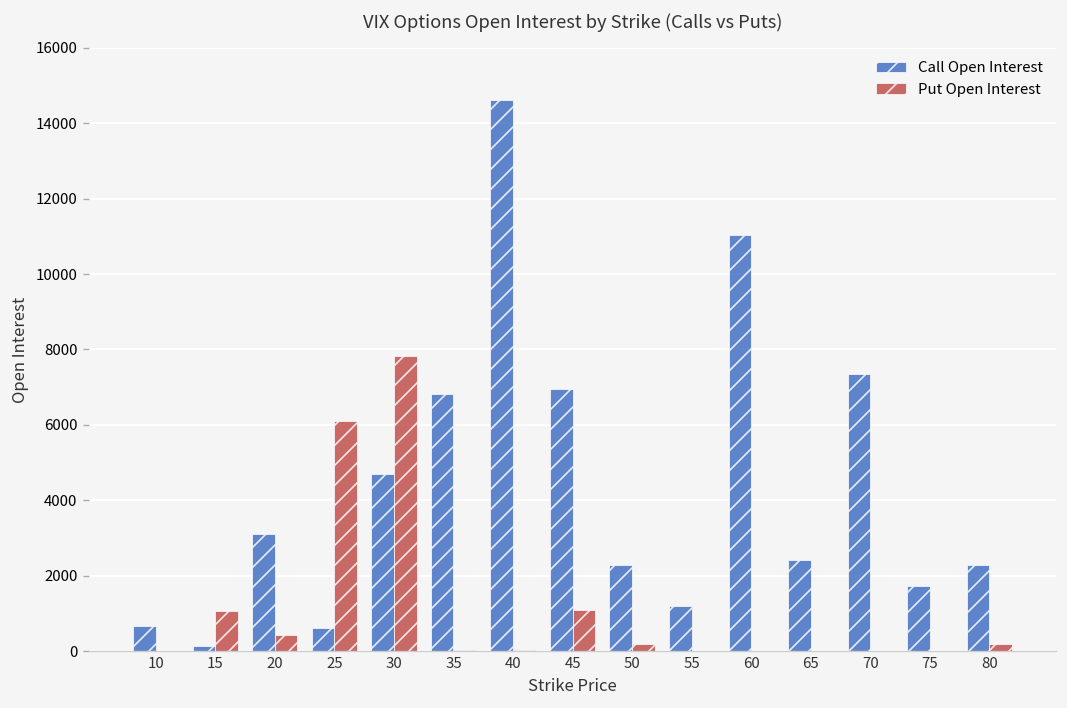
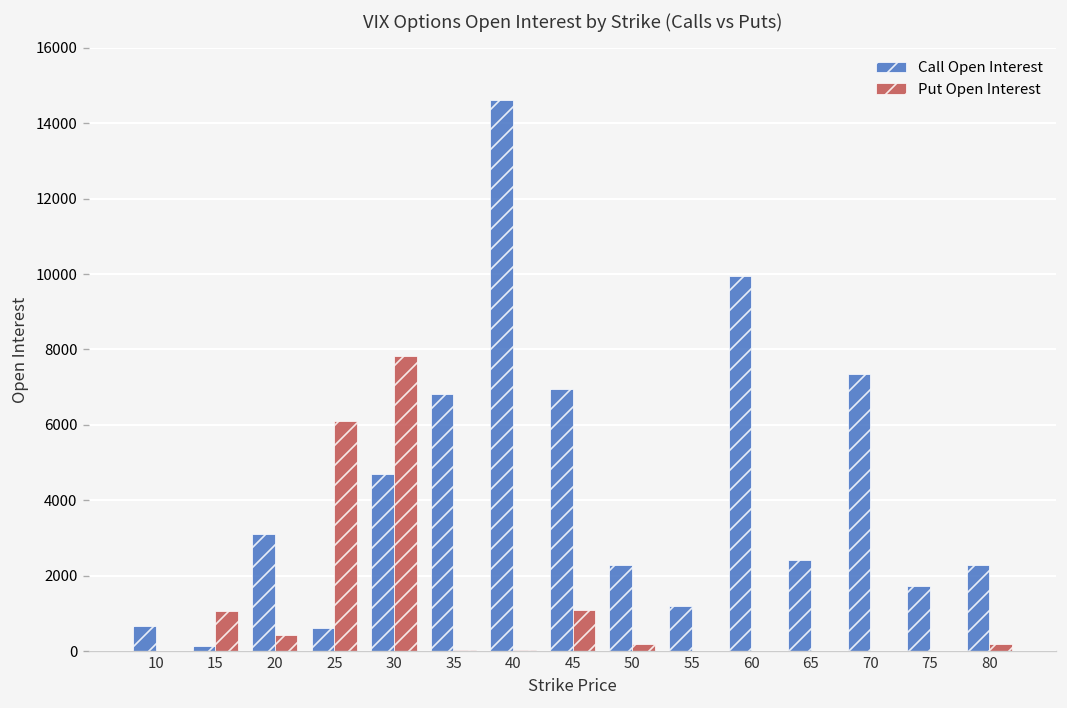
Call Open Interest, 60: 11000 -> 9900
